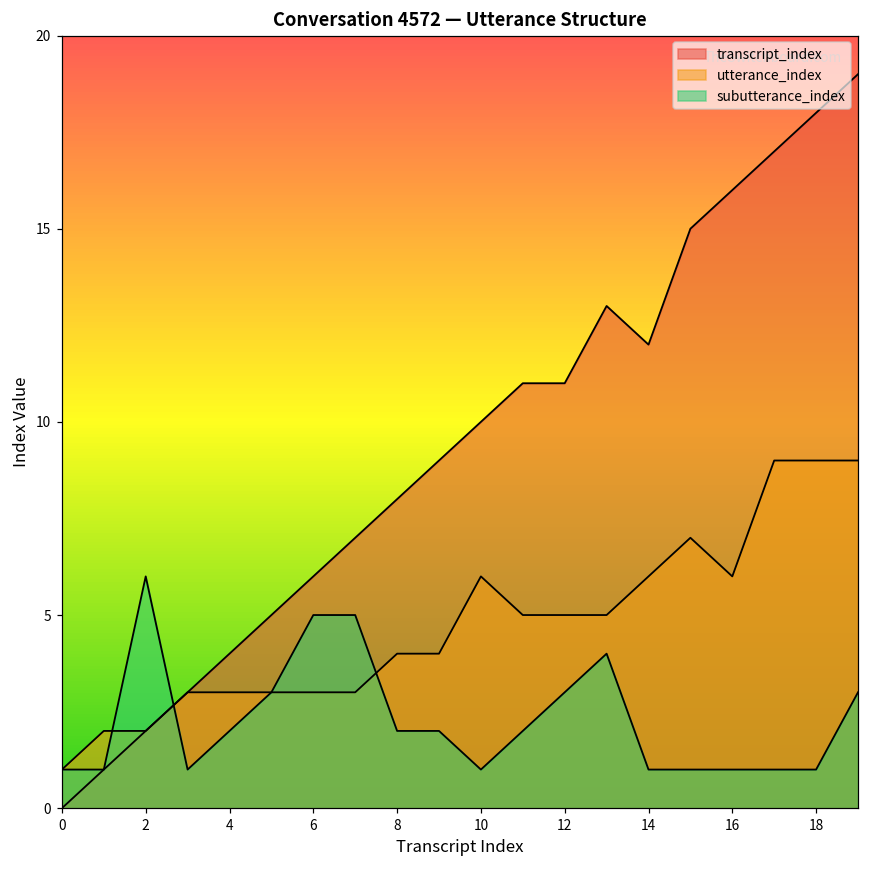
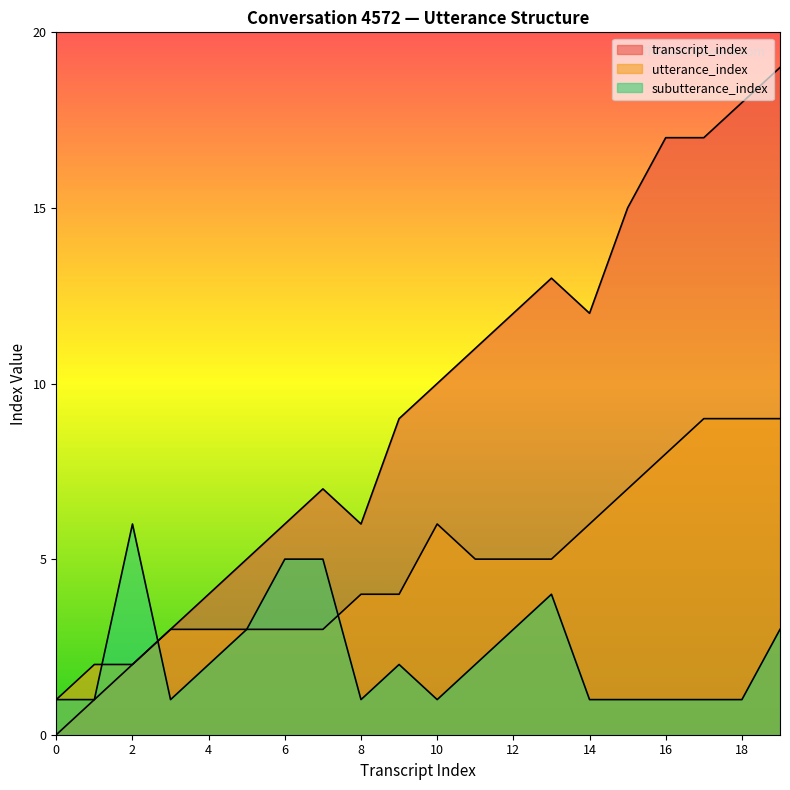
transcript_index, 8: 8 -> 6
subutterance_index, 8: 2 -> 1
transcript_index, 12: 11 -> 12
transcript_index, 16: 16 -> 17
utterance_index, 16: 6 -> 8
